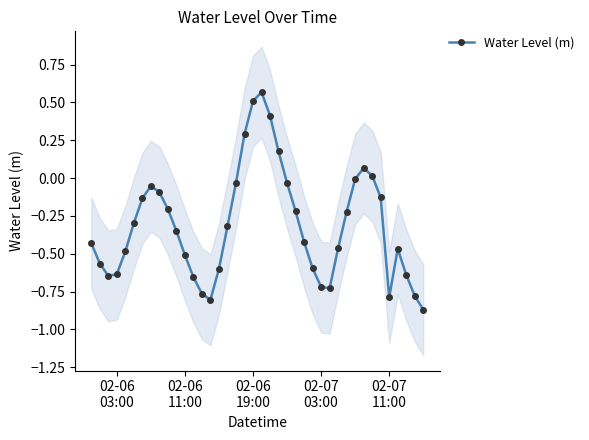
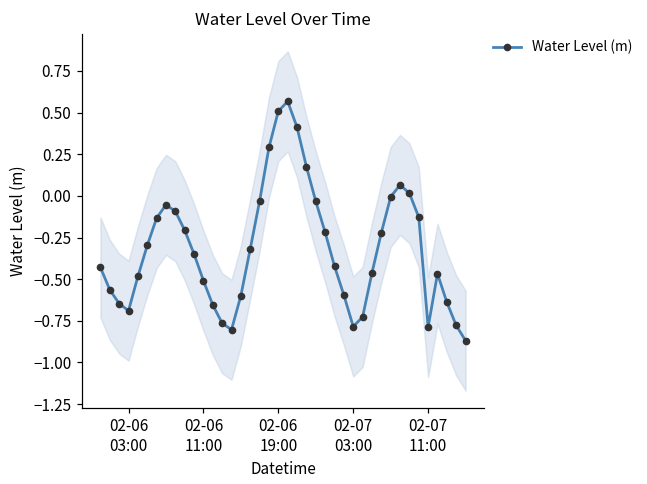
Water Level (m), 02-06 03:00: -0.63 -> -0.69
Water Level (m), 02-07 03:00: -0.72 -> -0.78
